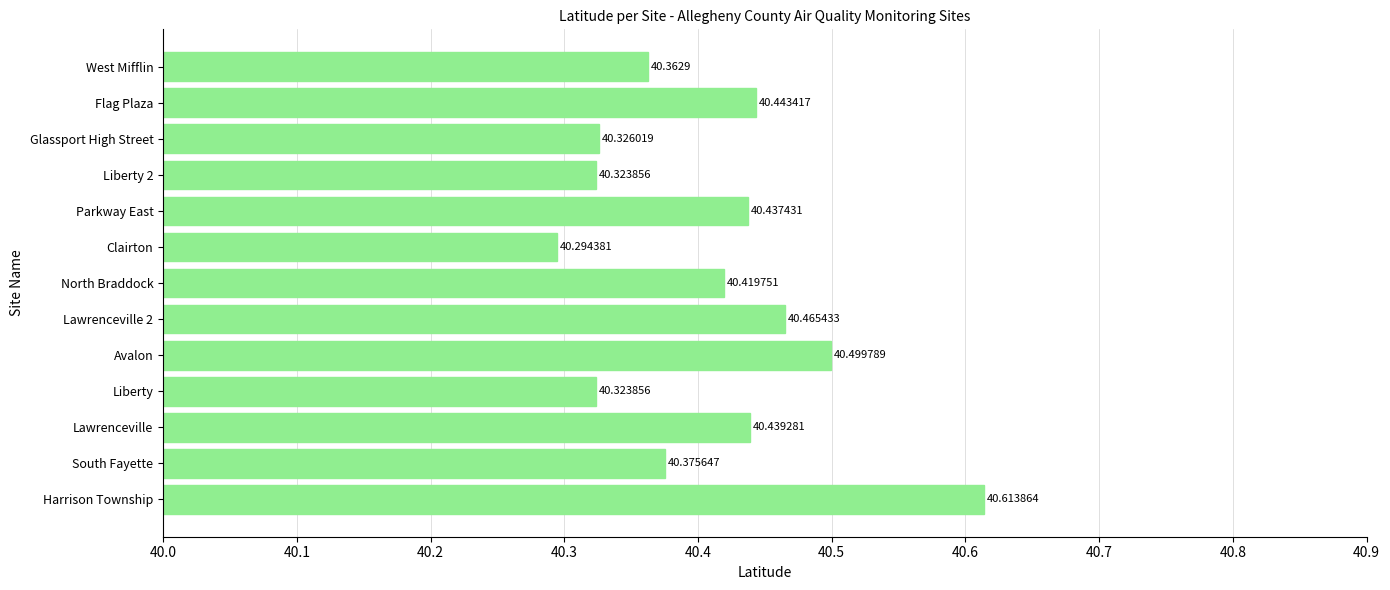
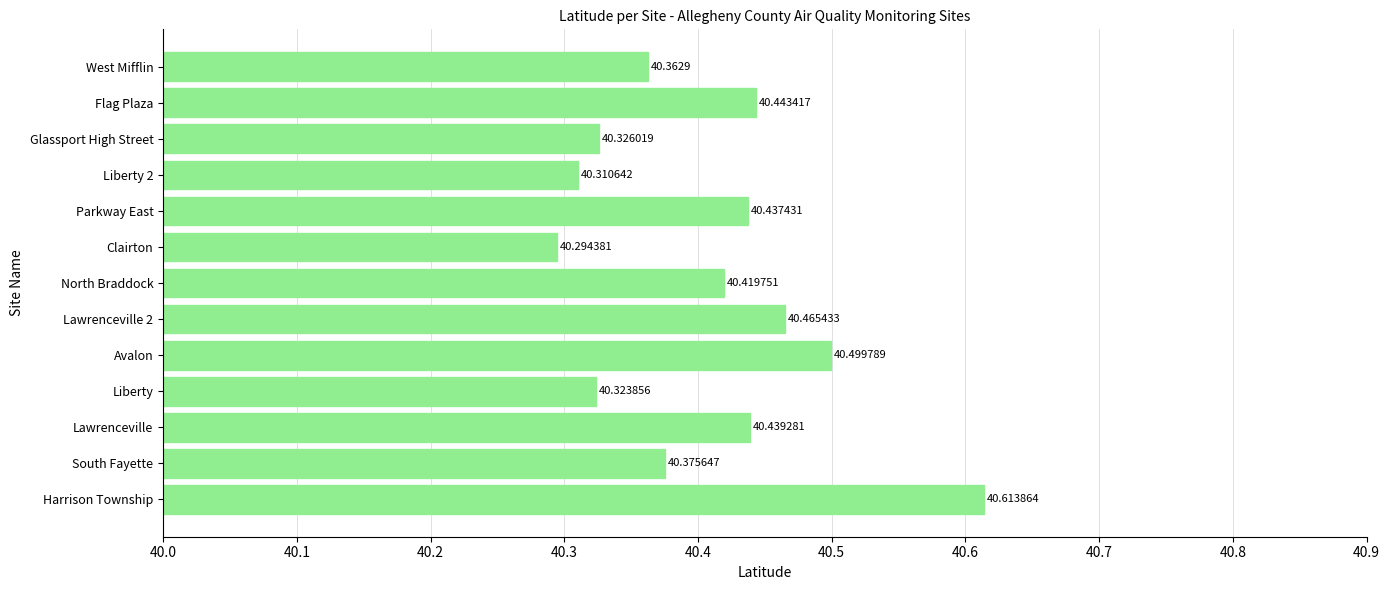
Liberty 2: 40.323856 -> 40.310642
